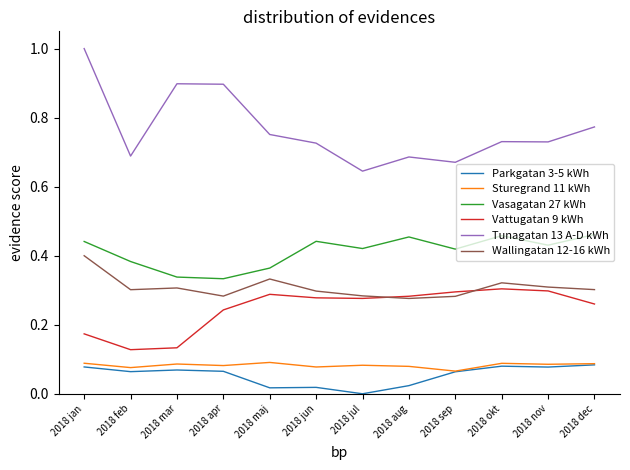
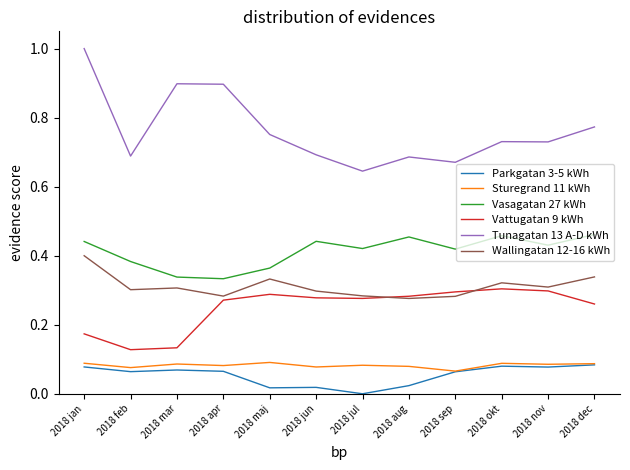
Vattugatan 9 kWh, 2018 apr: 0.24 -> 0.27
Tunagatan 13 A-D kWh, 2018 jun: 0.73 -> 0.69
Wallingatan 12-16 kWh, 2018 dec: 0.30 -> 0.34
